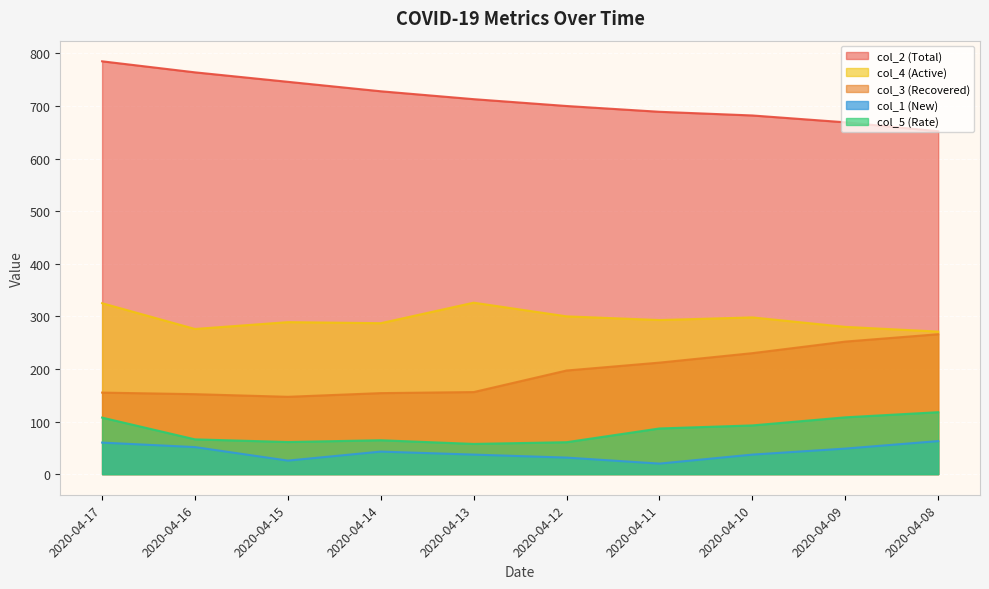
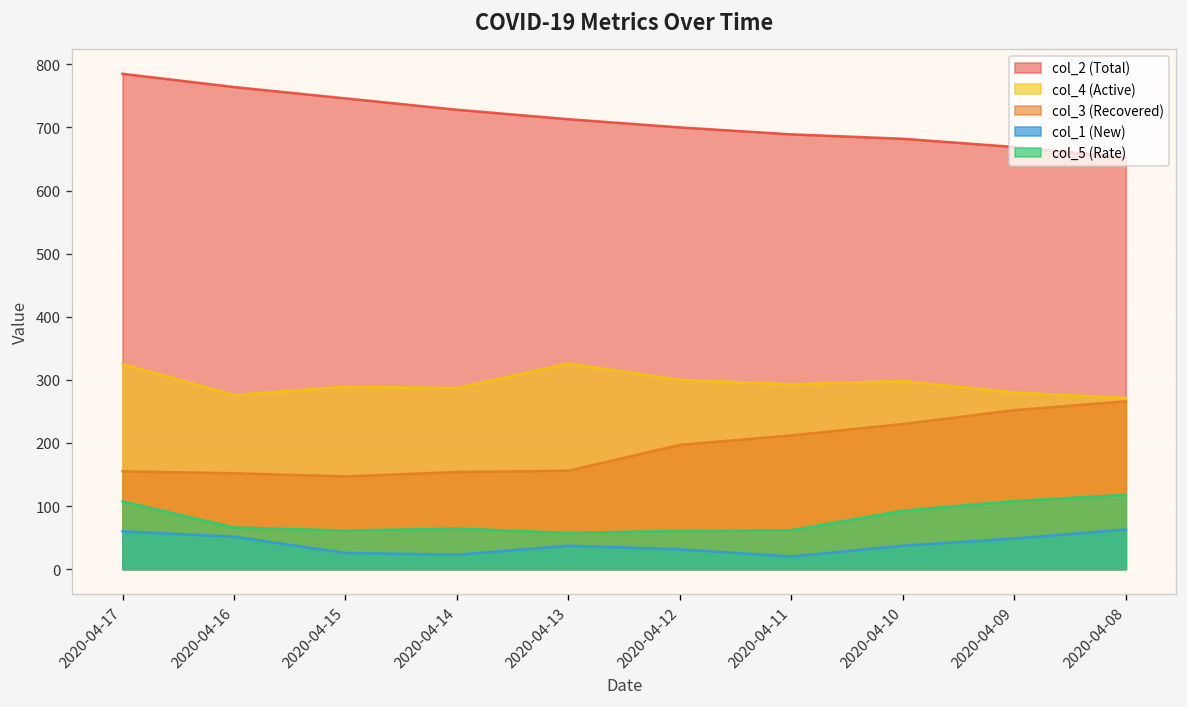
col_1 (New), 2020-04-14: 40 -> 20
col_5 (Rate), 2020-04-11: 90 -> 60
